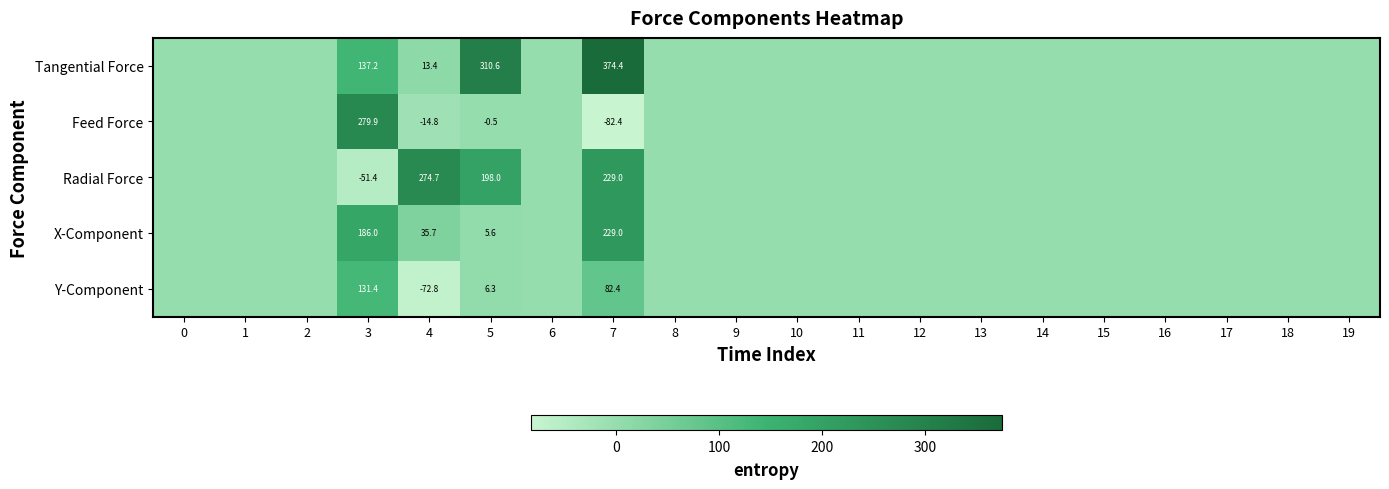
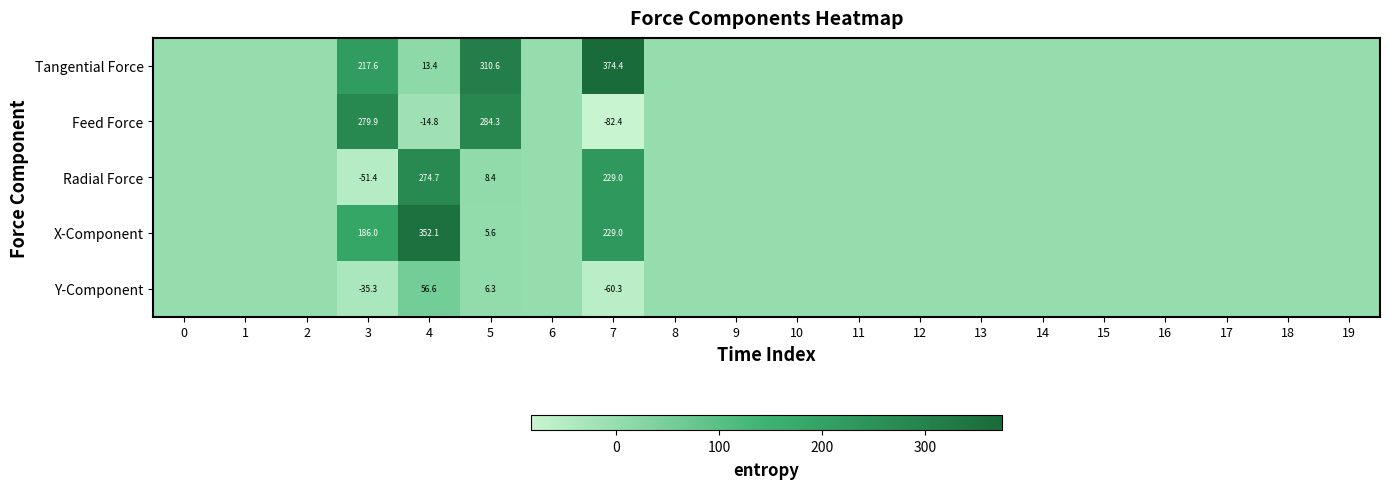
Tangential Force, 3: 137.2 -> 217.6
Feed Force, 5: -0.5 -> 284.3
Radial Force, 5: 198.0 -> 8.4
X-Component, 4: 35.7 -> 352.1
Y-Component, 3: 131.4 -> -35.3
Y-Component, 4: -72.8 -> 56.6
Y-Component, 7: 82.4 -> -60.3
